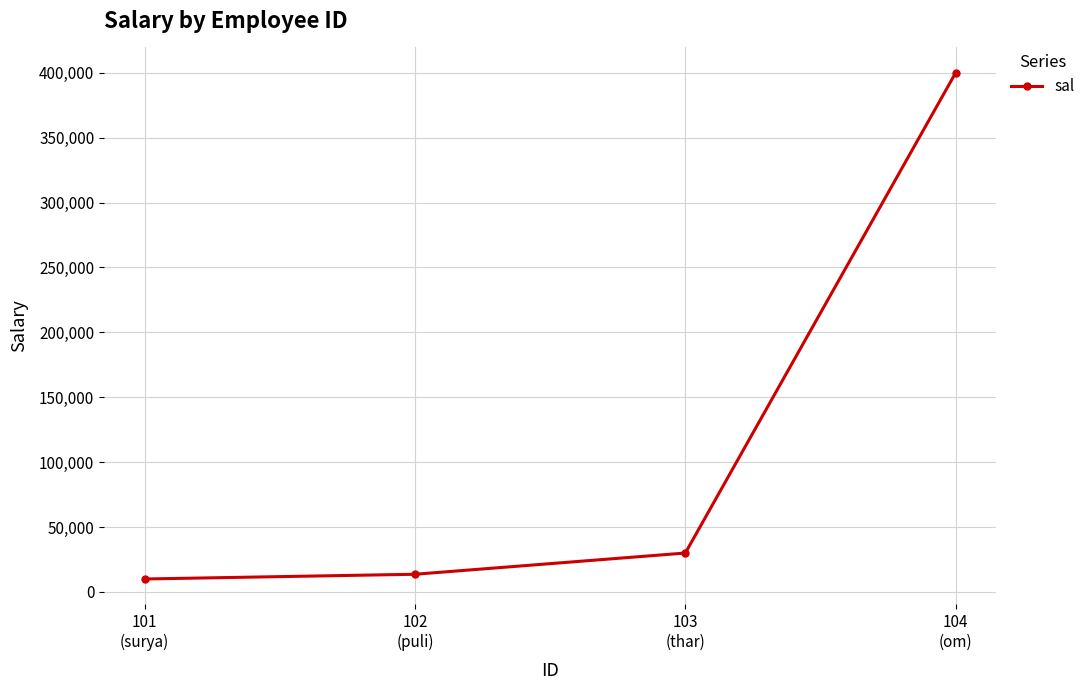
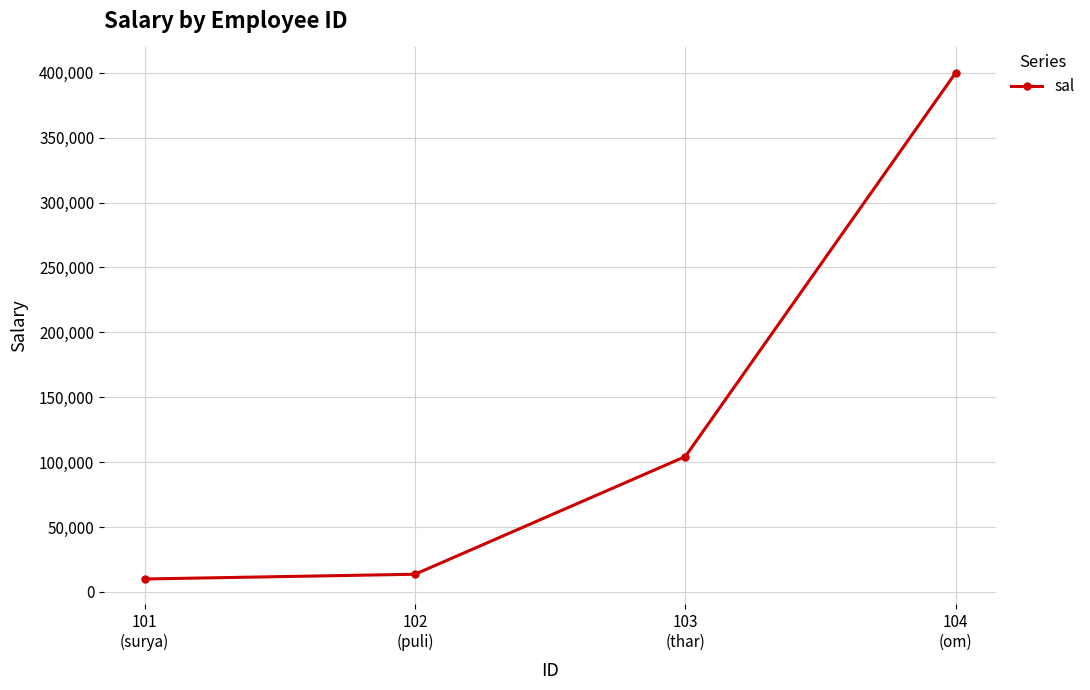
103 (thar): 30,000 -> 104,000
